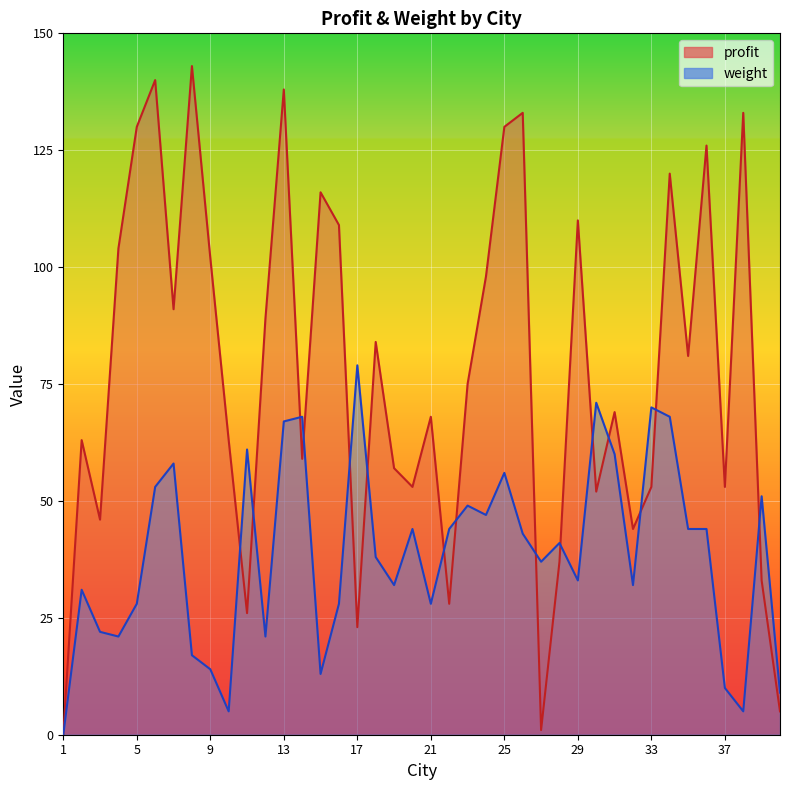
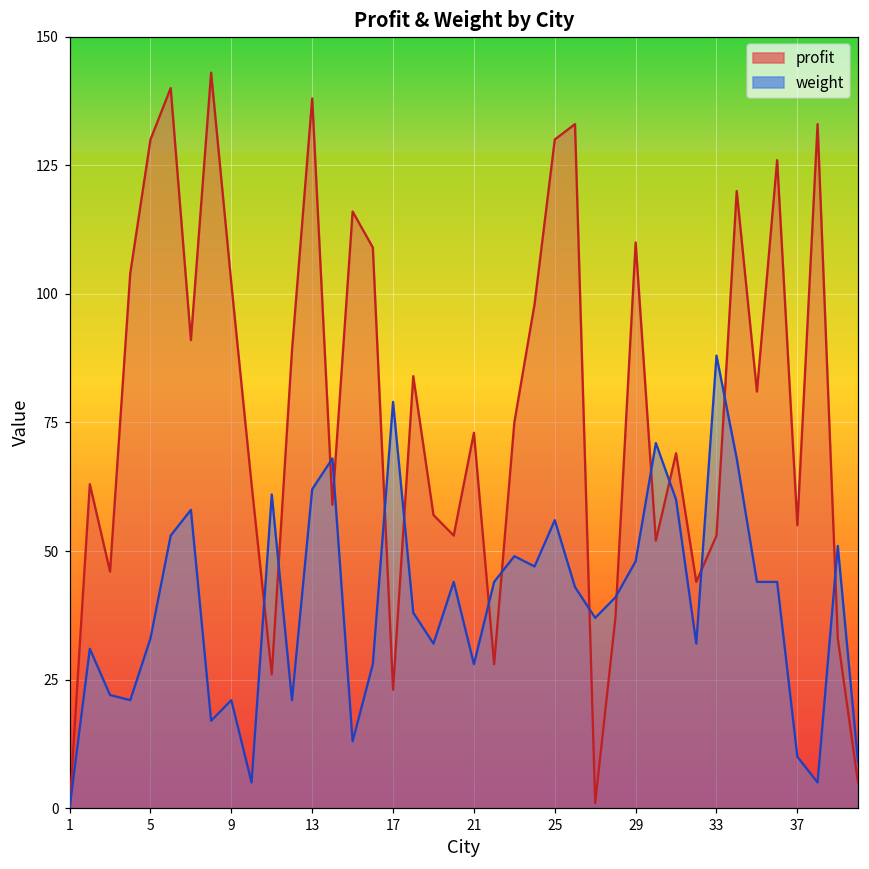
weight, 5: 28 -> 33
weight, 9: 14 -> 21
weight, 13: 67 -> 62
profit, 21: 68 -> 73
weight, 29: 33 -> 48
weight, 33: 70 -> 88
profit, 37: 53 -> 55
